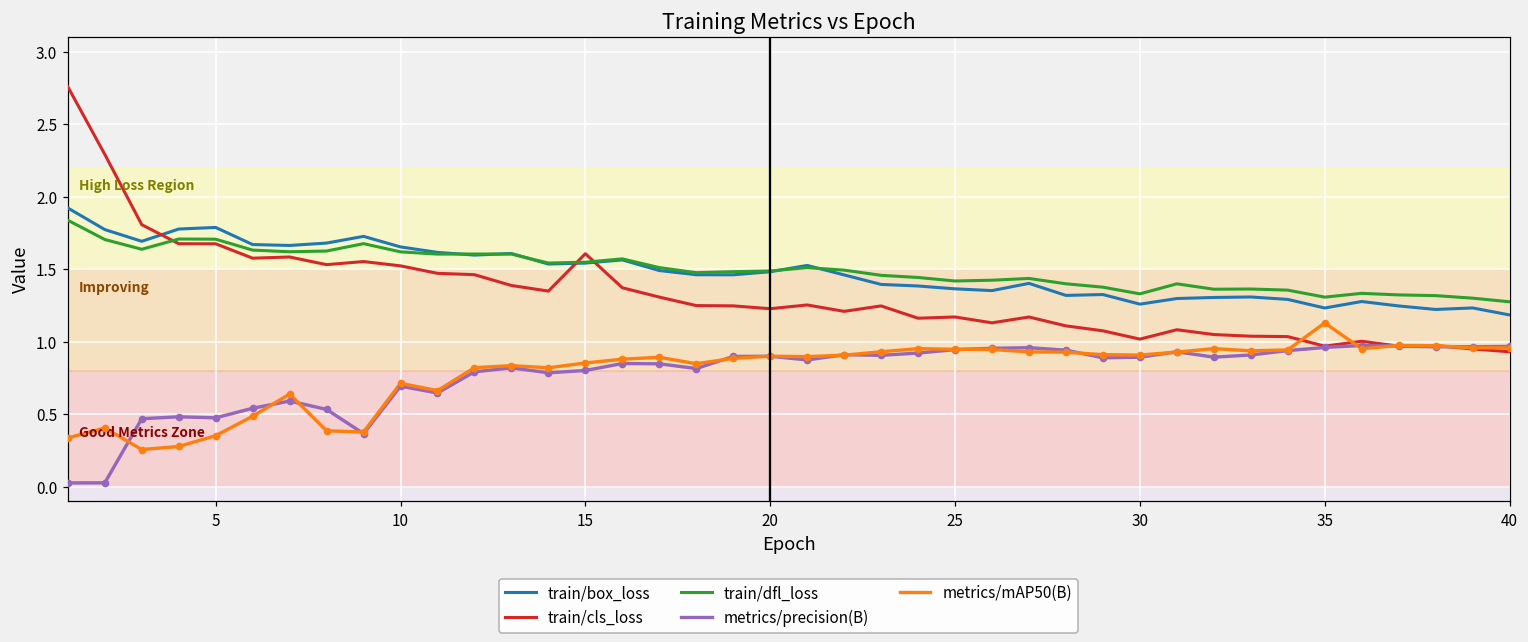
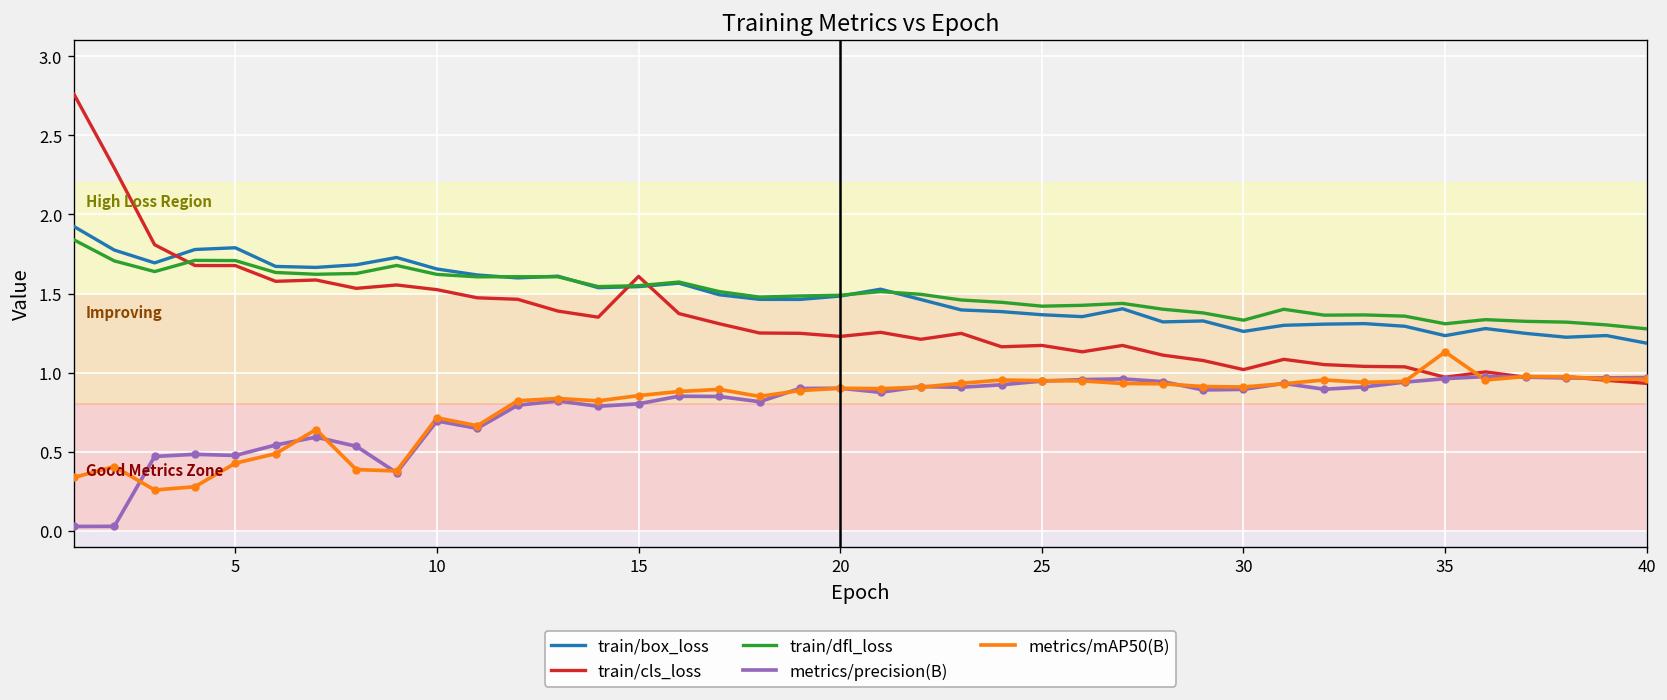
metrics/mAP50(B), 5: 0.35 -> 0.43
